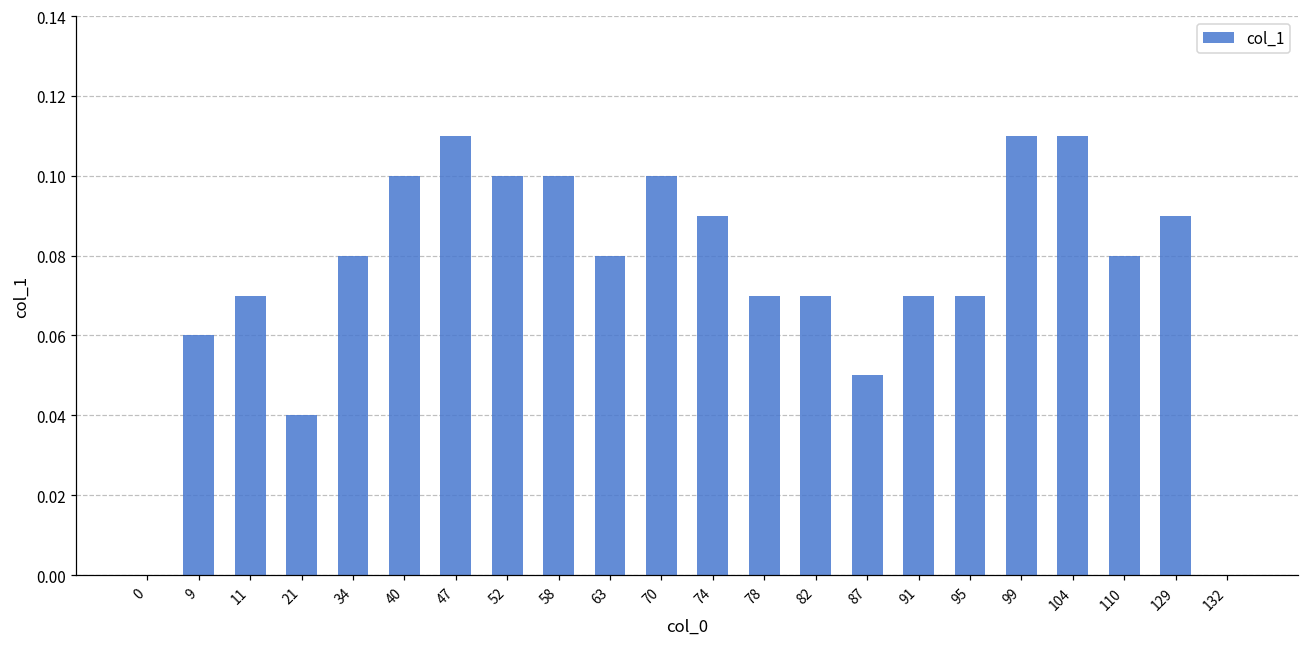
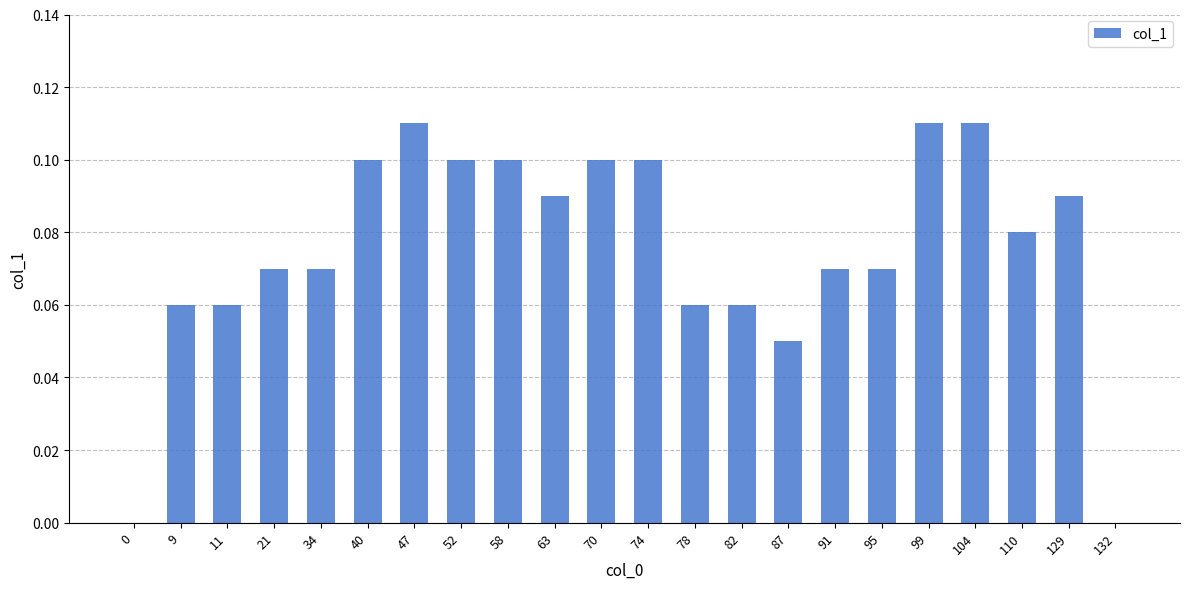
11: 0.07 -> 0.06
21: 0.04 -> 0.07
34: 0.08 -> 0.07
63: 0.08 -> 0.09
74: 0.09 -> 0.10
78: 0.07 -> 0.06
82: 0.07 -> 0.06
